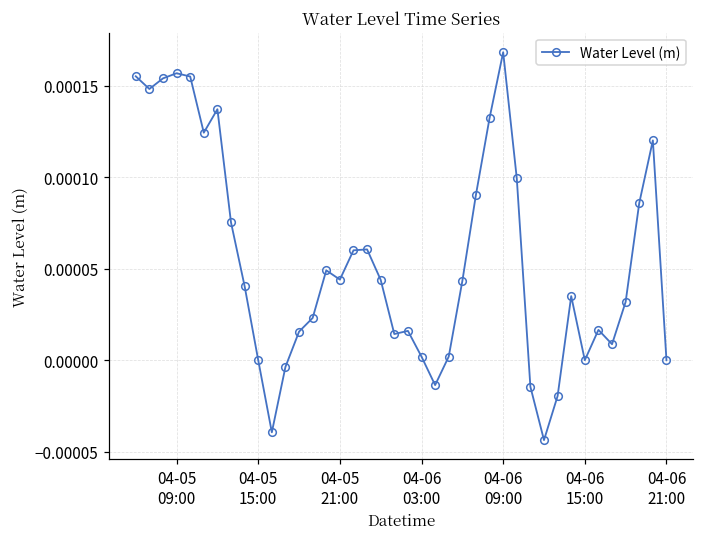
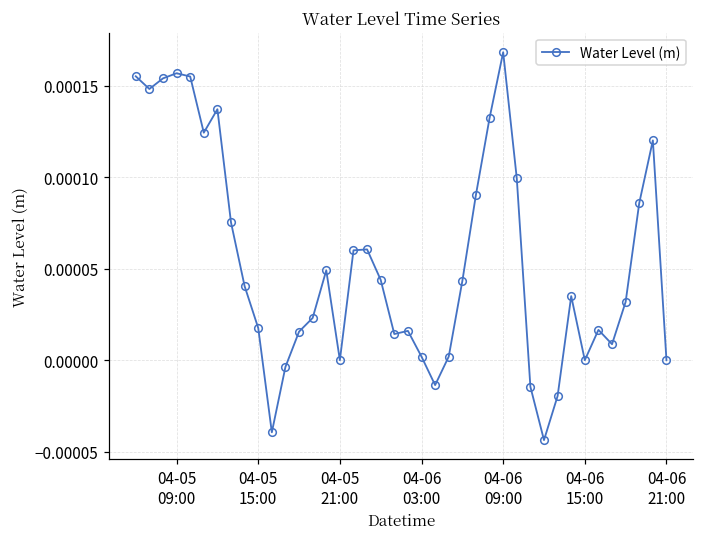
04-05 15:00: 0.00000 -> 0.00002
04-05 21:00: 0.00004 -> 0.00000
